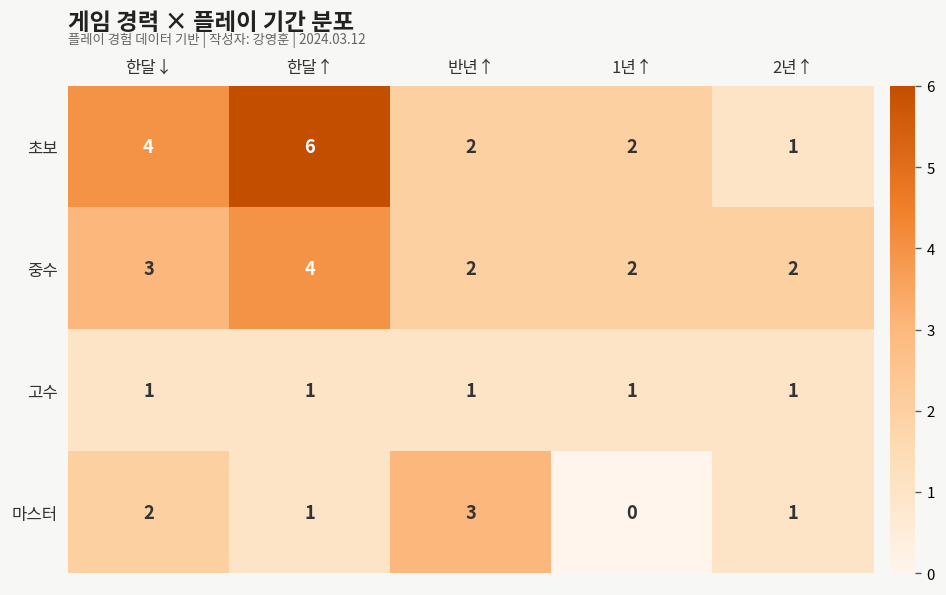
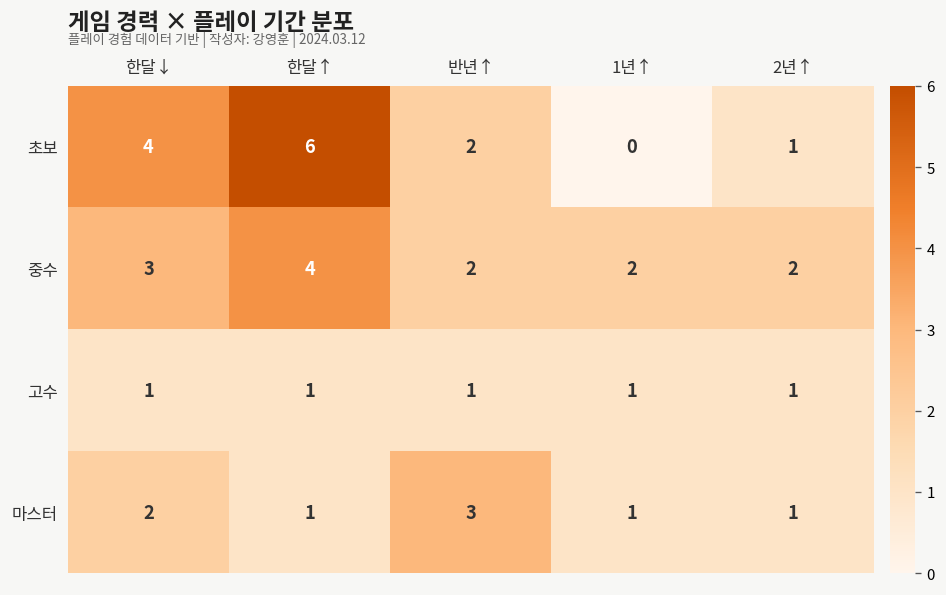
초보, 1년↑: 2 -> 0
마스터, 1년↑: 0 -> 1
